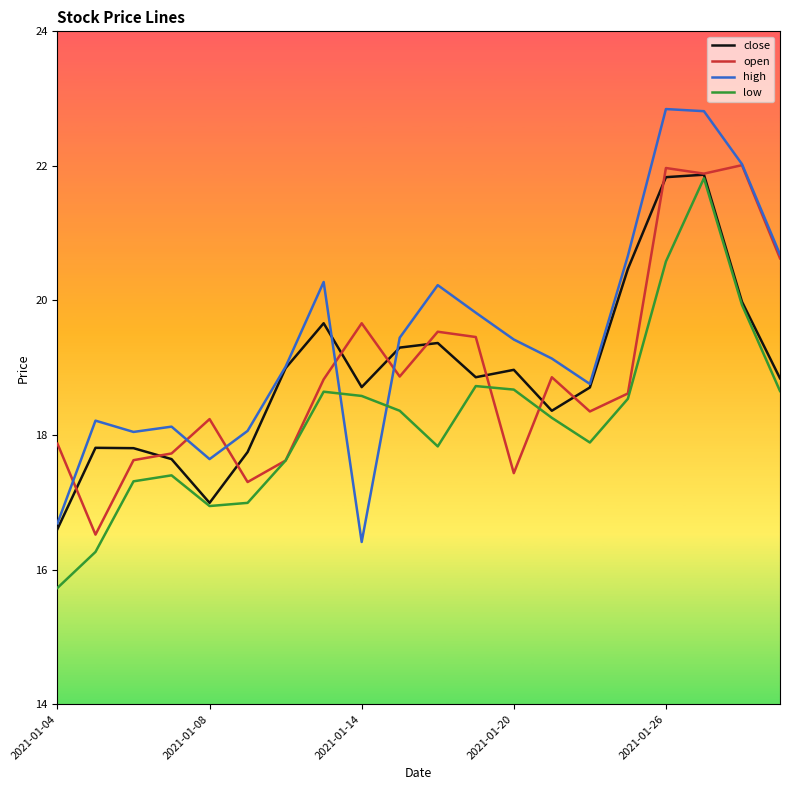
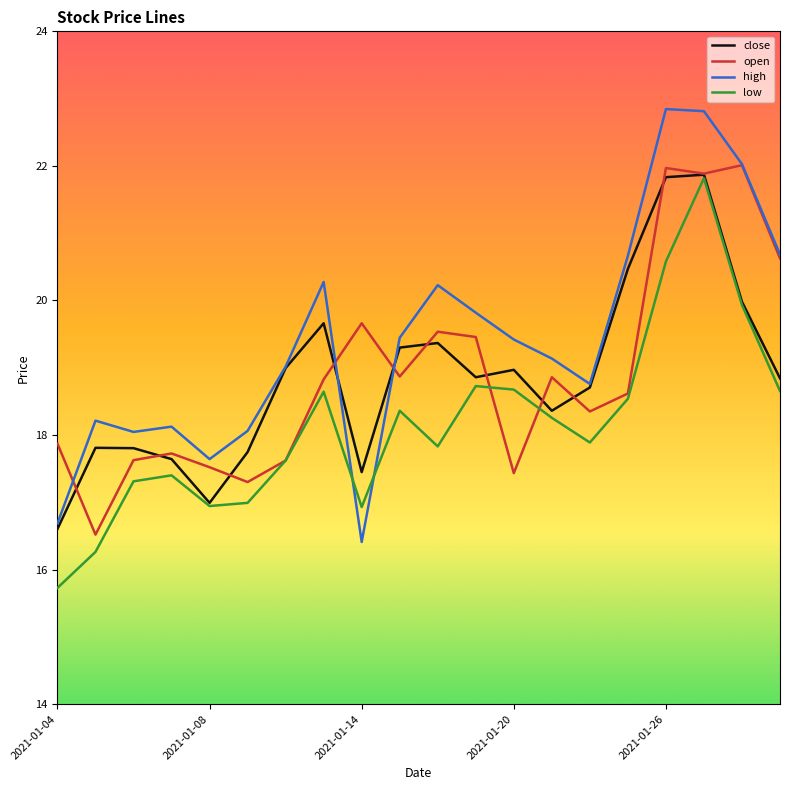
open, 2021-01-08: 18.2 -> 17.5
close, 2021-01-14: 18.7 -> 17.4
low, 2021-01-14: 18.6 -> 16.9
